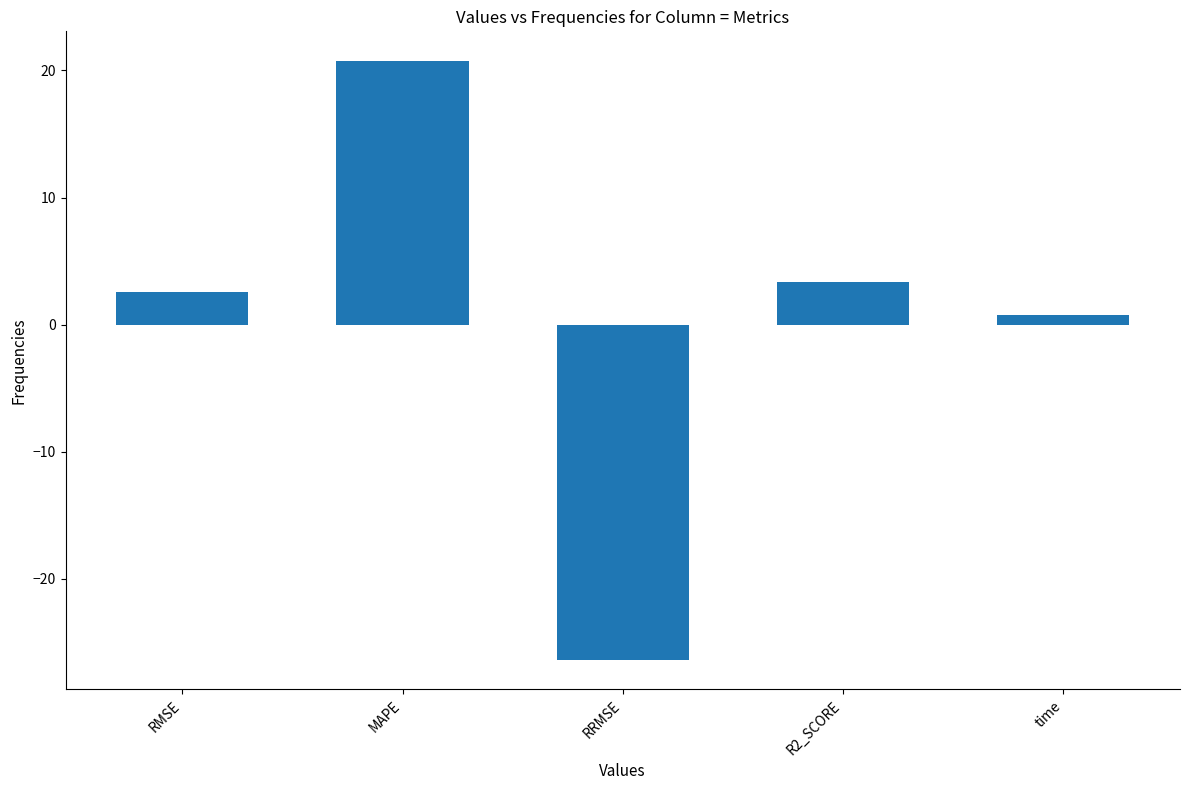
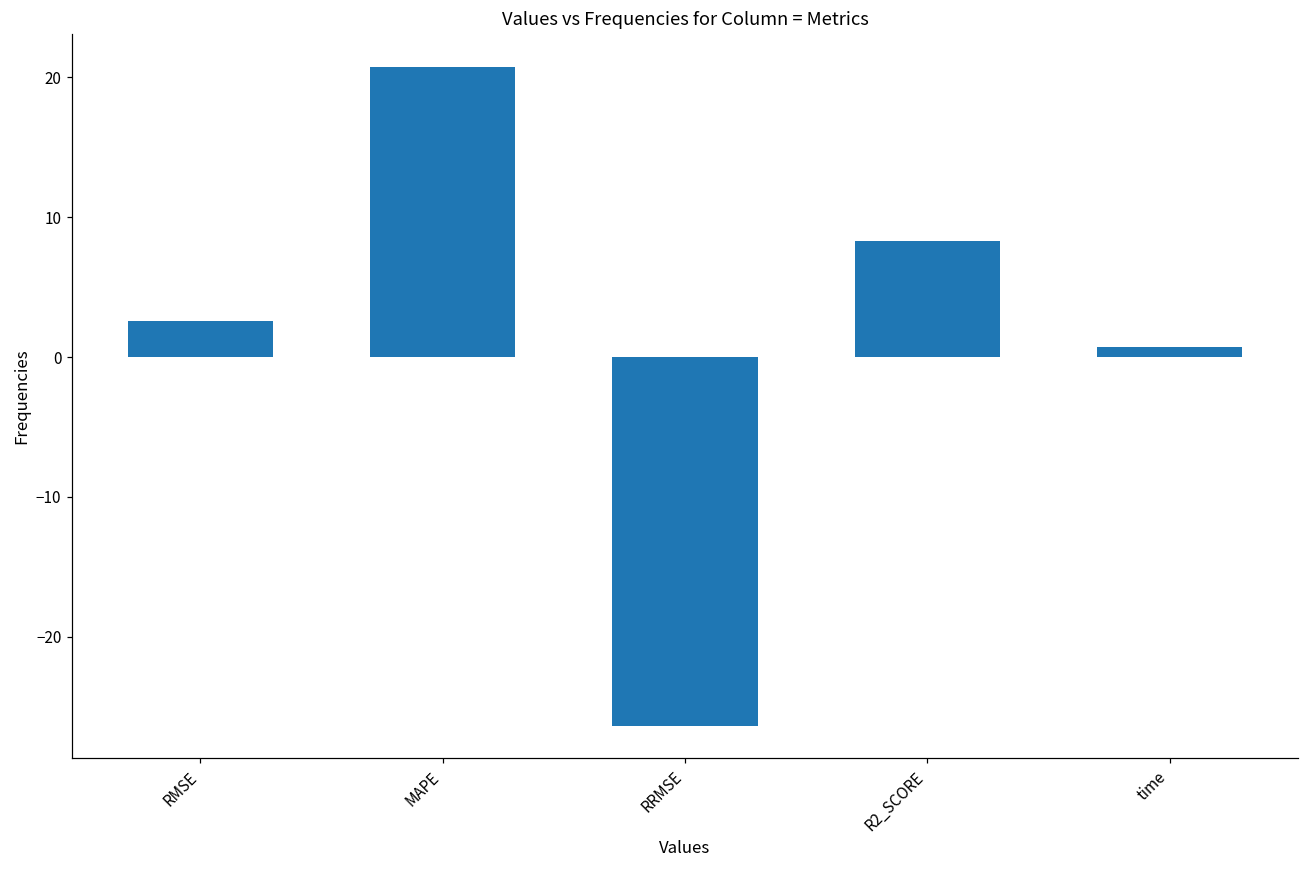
R2_SCORE: 3.3 -> 8.3
